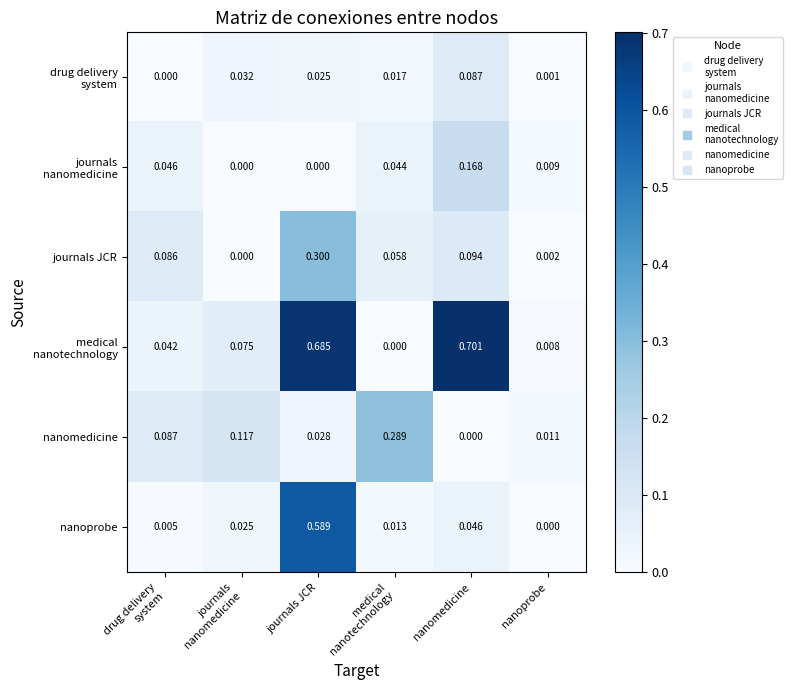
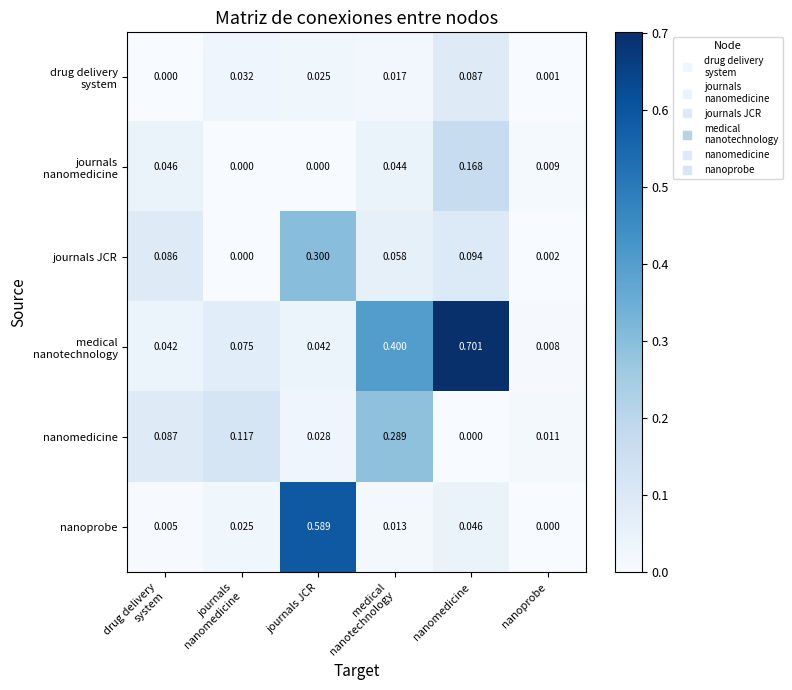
medical nanotechnology, journals JCR: 0.685 -> 0.042
medical nanotechnology, medical nanotechnology: 0.000 -> 0.400
